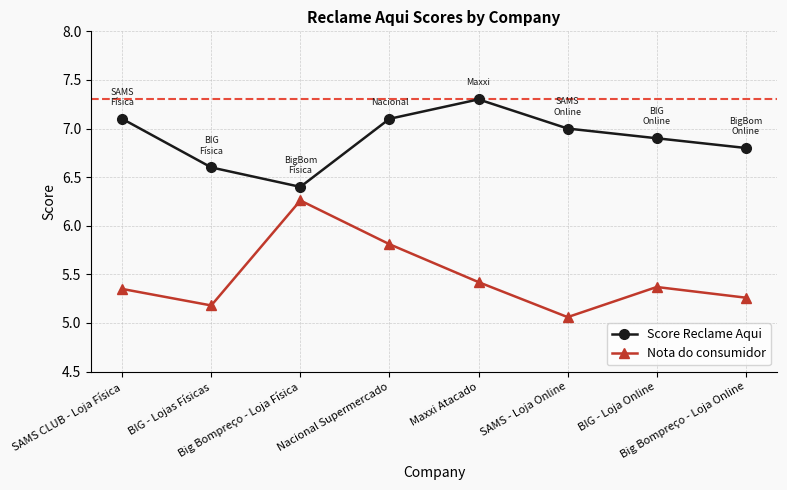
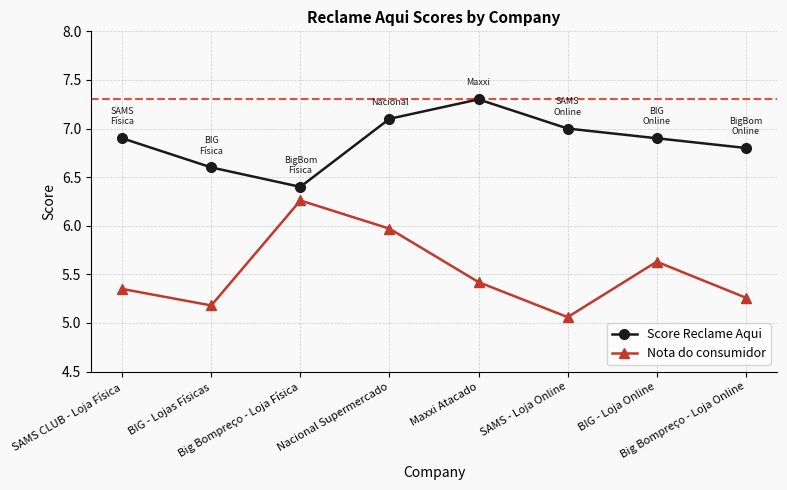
Score Reclame Aqui, SAMS CLUB - Loja Física: 7.1 -> 6.9
Nota do consumidor, Nacional Supermercado: 5.8 -> 6.0
Nota do consumidor, BIG - Loja Online: 5.4 -> 5.6
